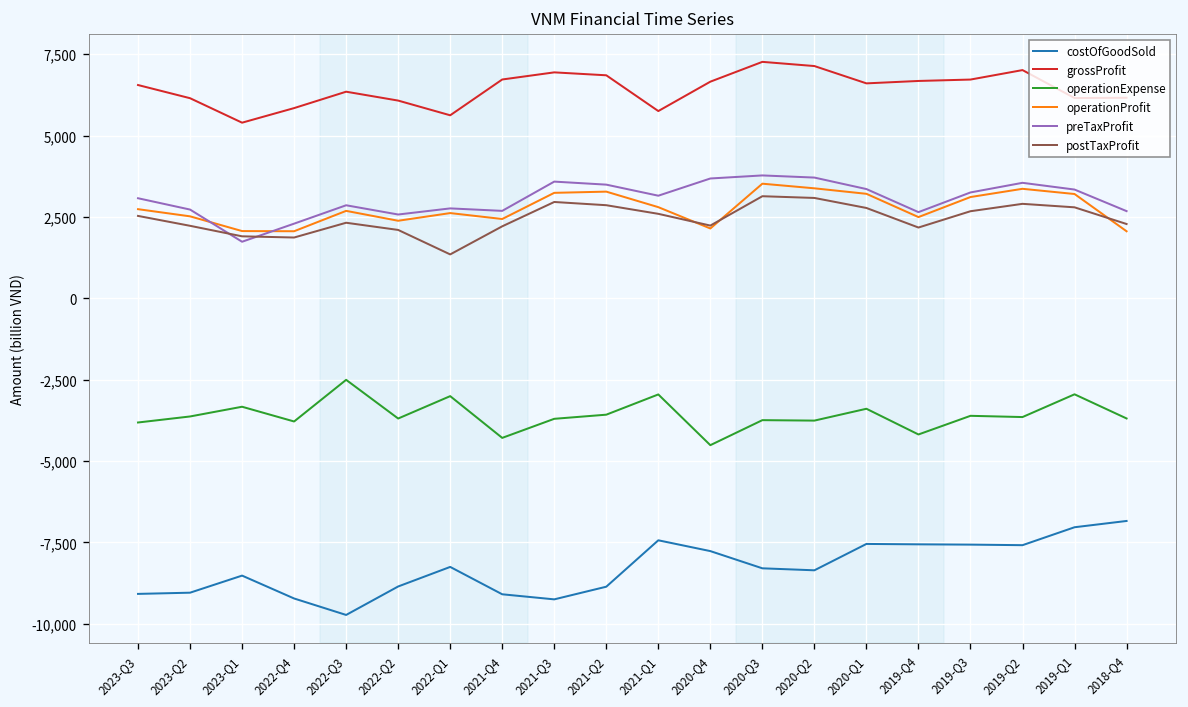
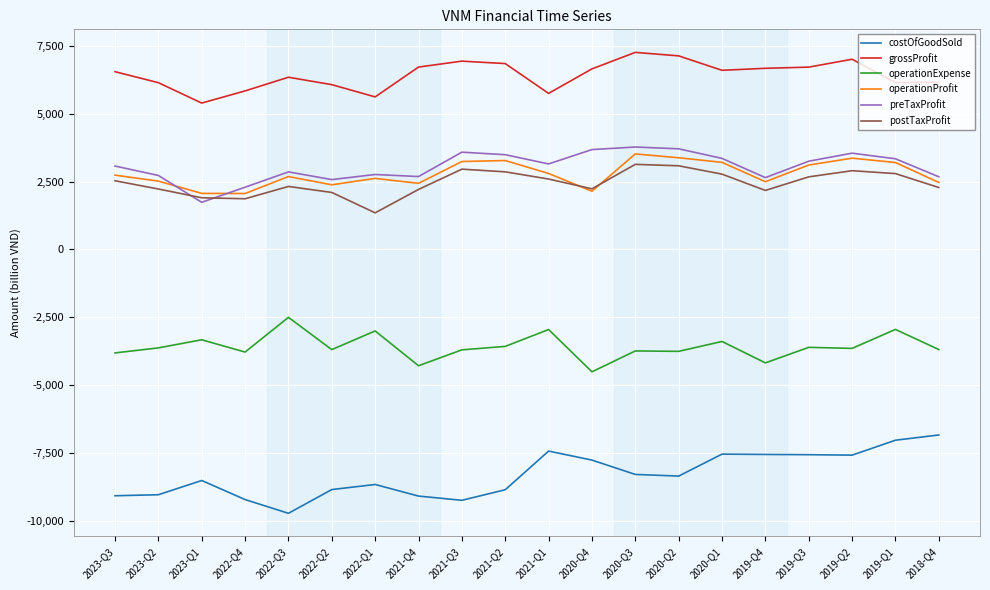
costOfGoodSold, 2022-Q1: -8,300 -> -8,700
operationProfit, 2018-Q4: 2,100 -> 2,500
